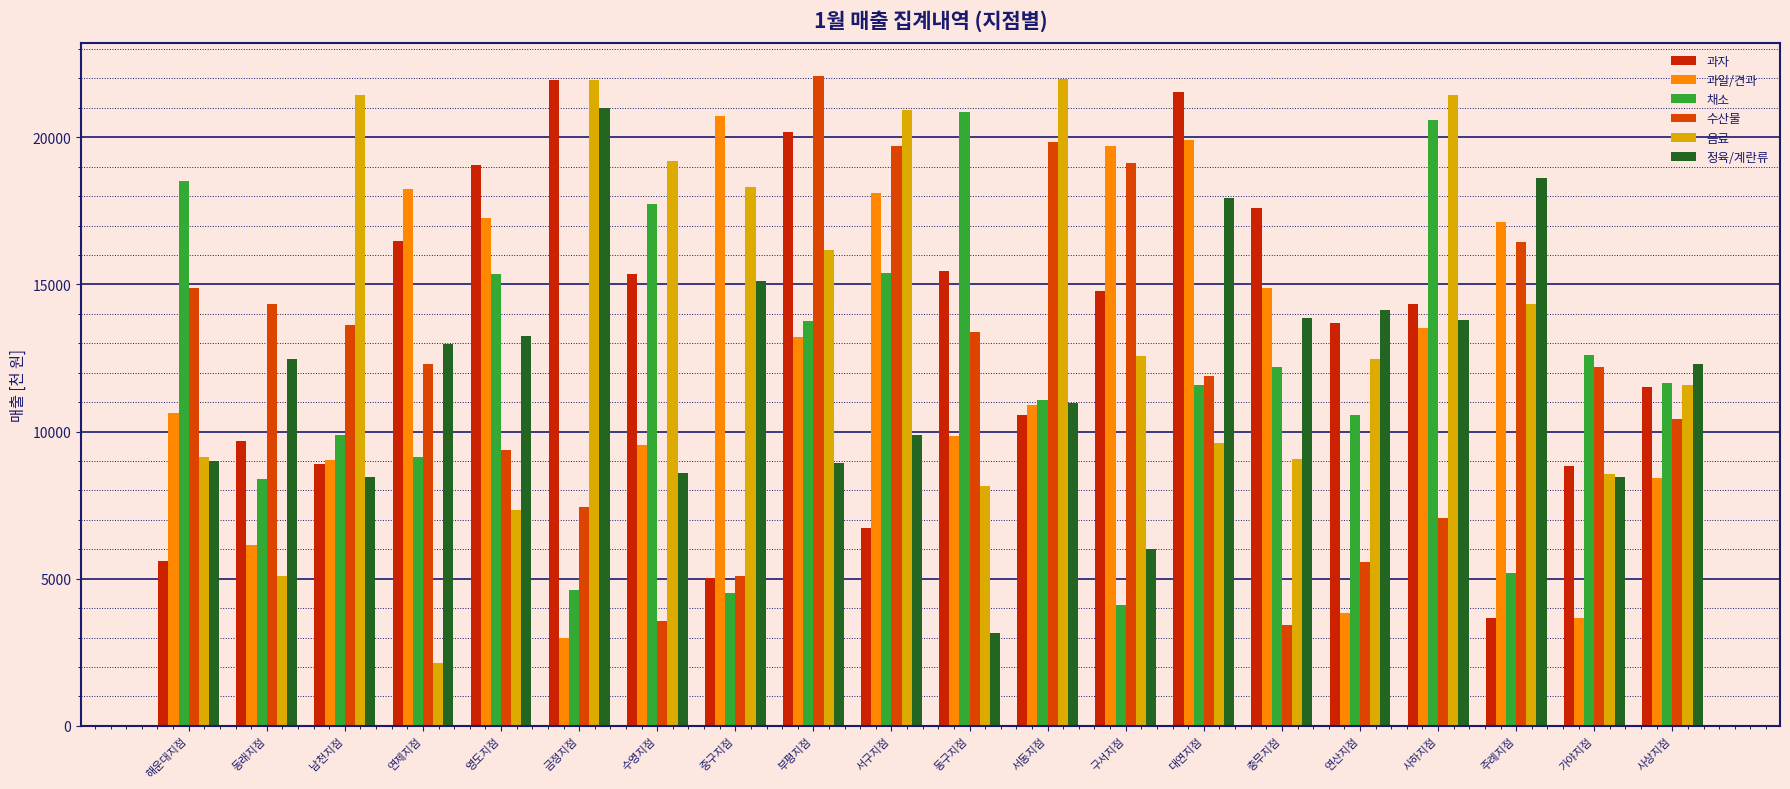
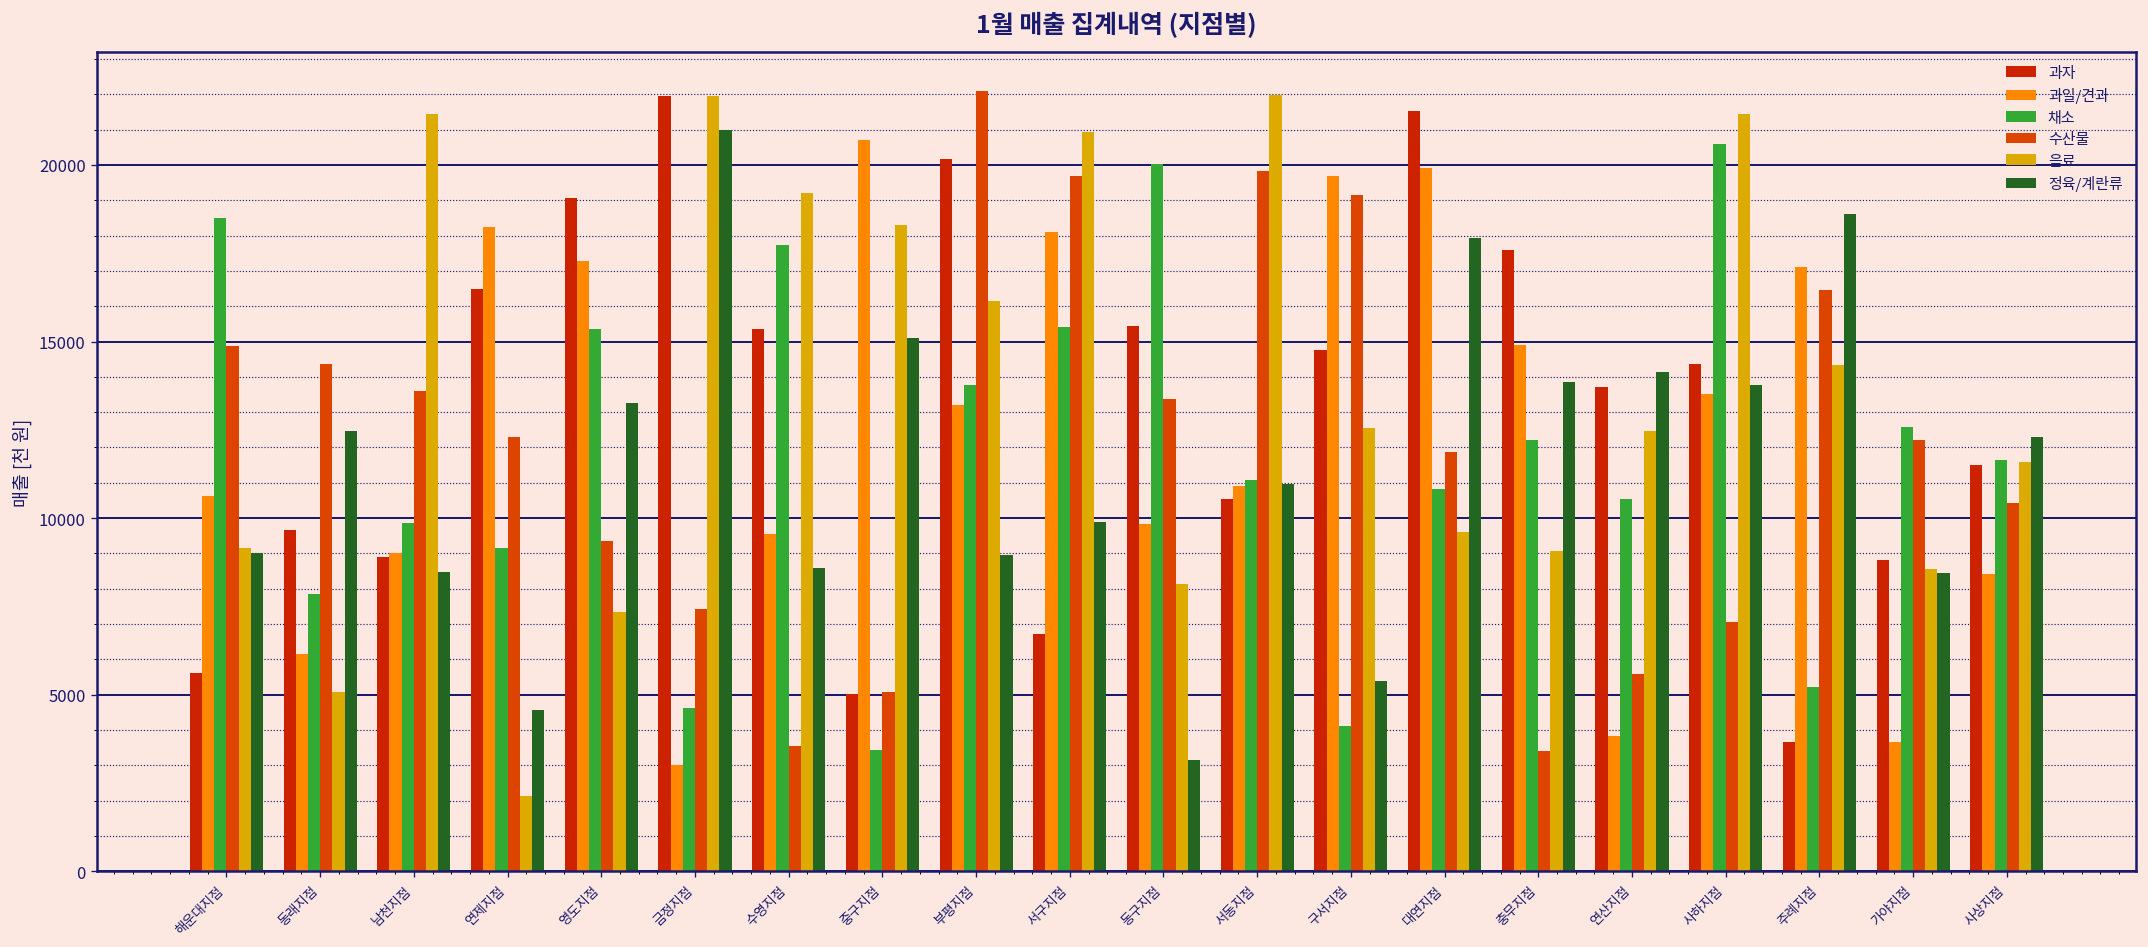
채소, 동래지점: 8400 -> 7900
정육/계란류, 연제지점: 13000 -> 4600
채소, 중구지점: 4500 -> 3400
채소, 동구지점: 20800 -> 20000
정육/계란류, 구서지점: 6000 -> 5400
채소, 대연지점: 11600 -> 10800
